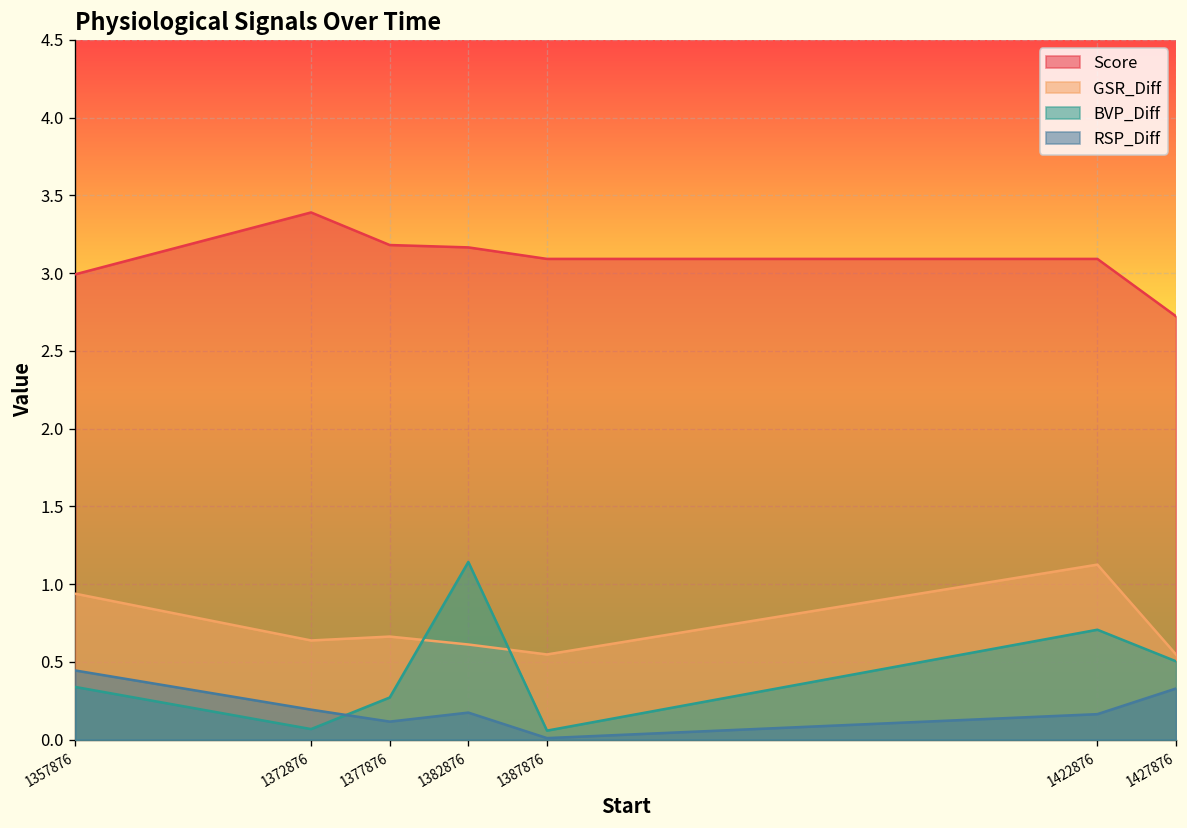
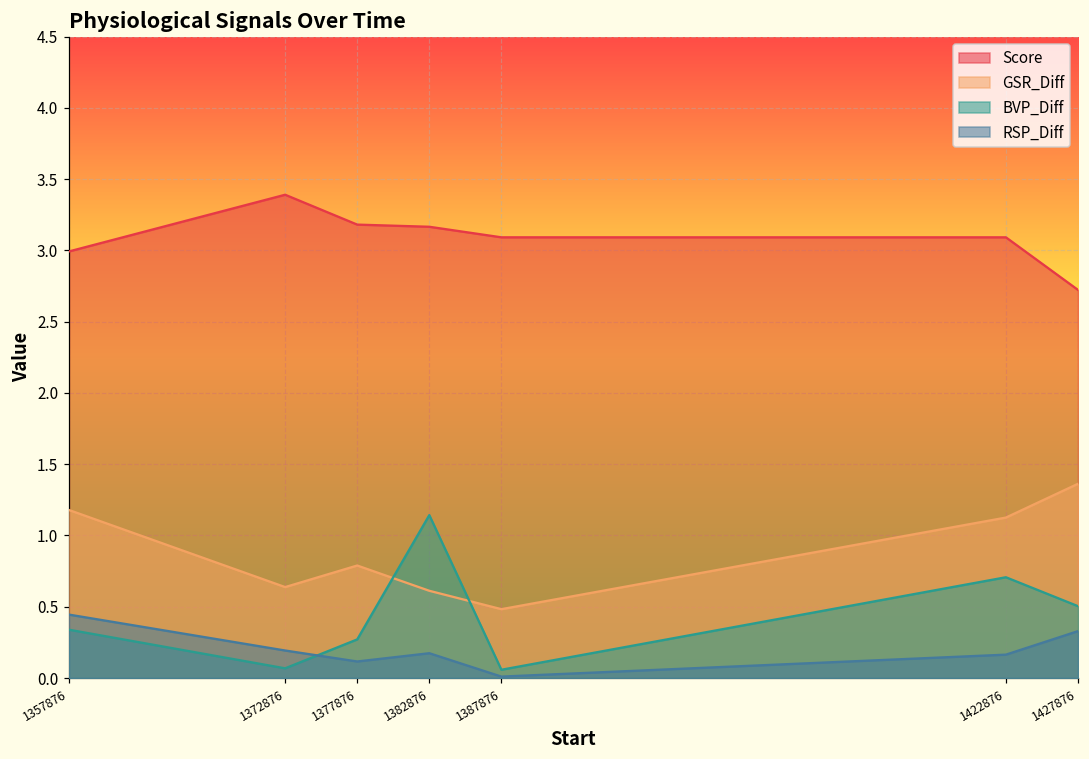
GSR_Diff, 1357876: 0.94 -> 1.18
GSR_Diff, 1377876: 0.66 -> 0.79
GSR_Diff, 1387876: 0.55 -> 0.48
GSR_Diff, 1427876: 0.55 -> 1.36
